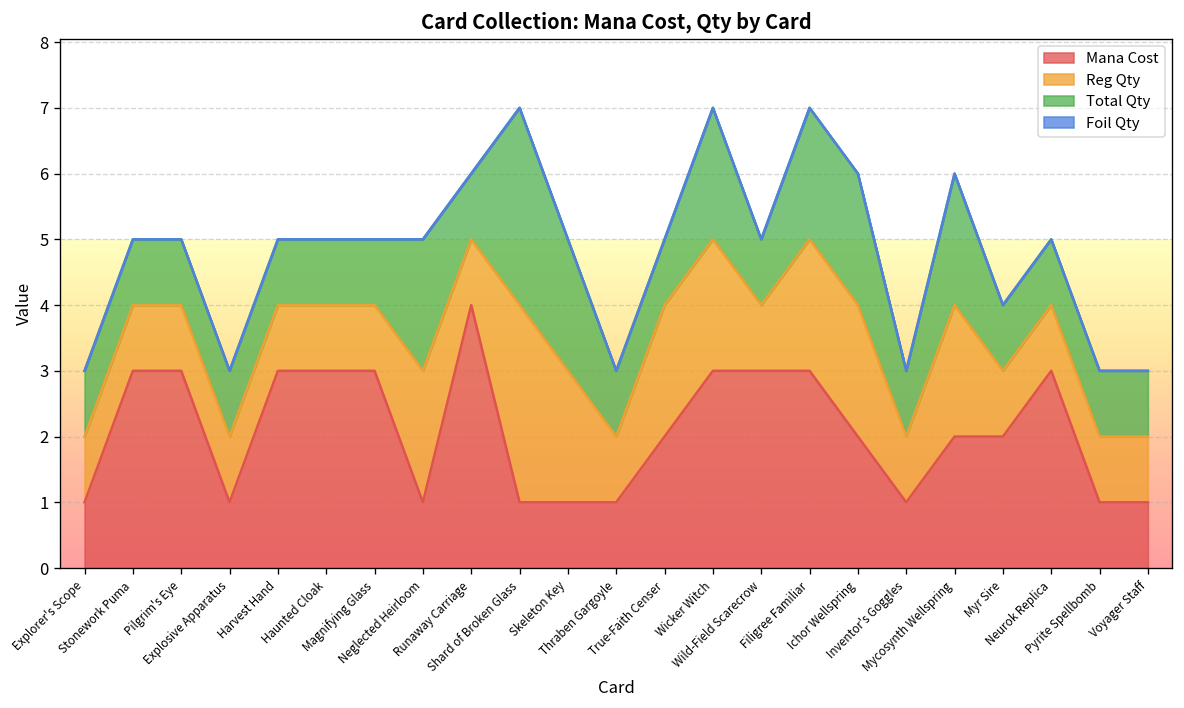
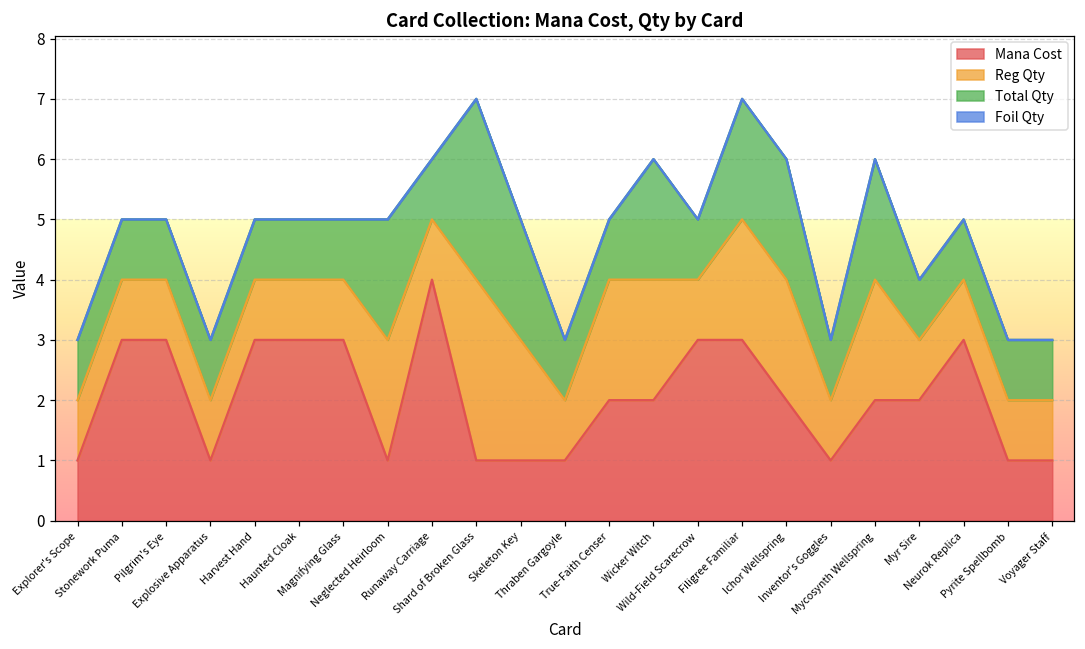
Mana Cost, Wicker Witch: 3 -> 2
